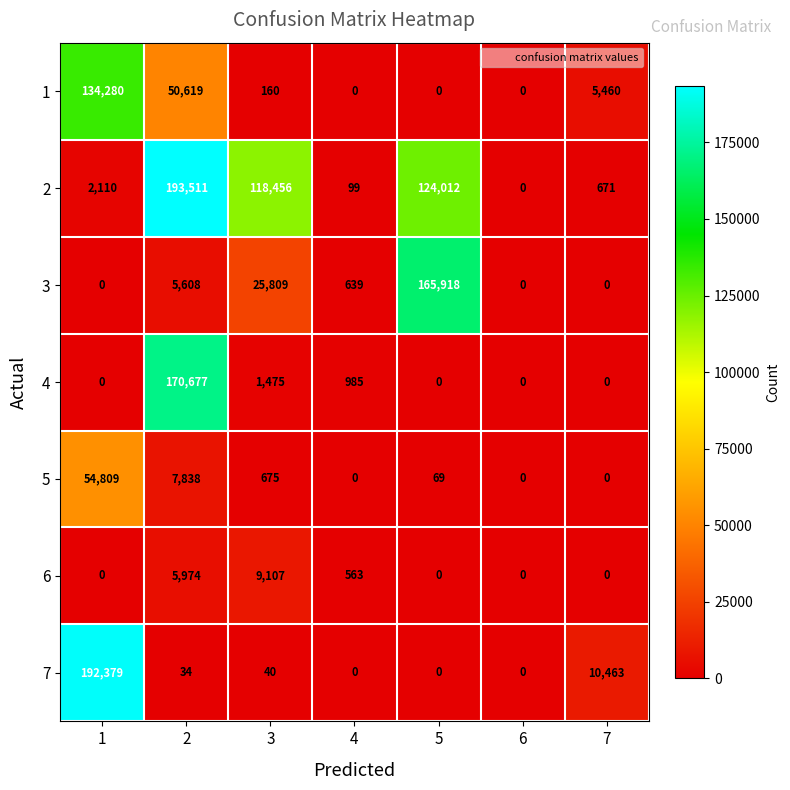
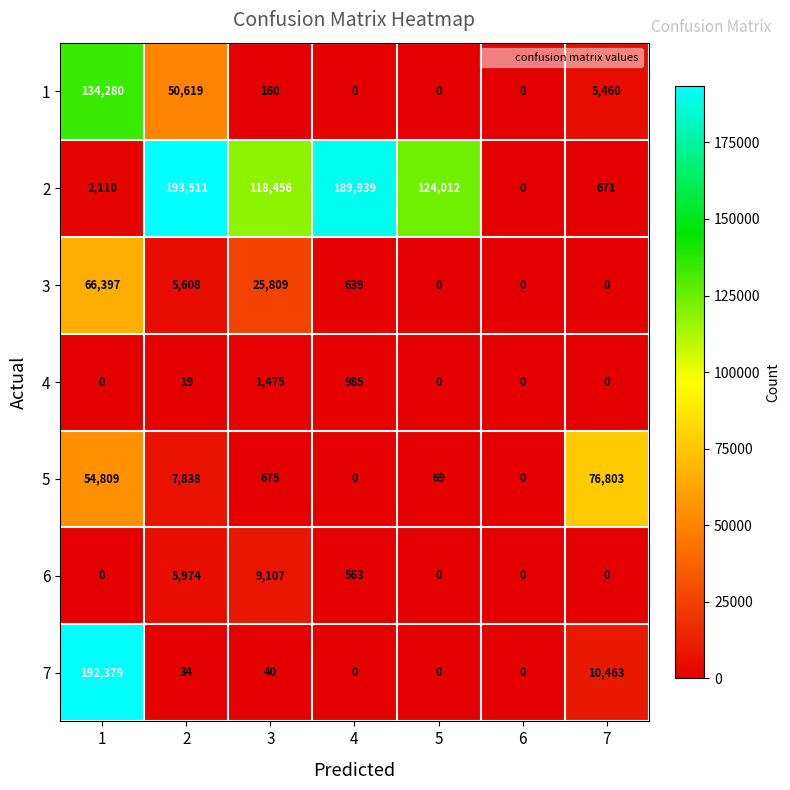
2, 4: 99 -> 189,939
3, 1: 0 -> 66,397
3, 5: 165,918 -> 0
4, 2: 170,677 -> 19
5, 7: 0 -> 76,803
